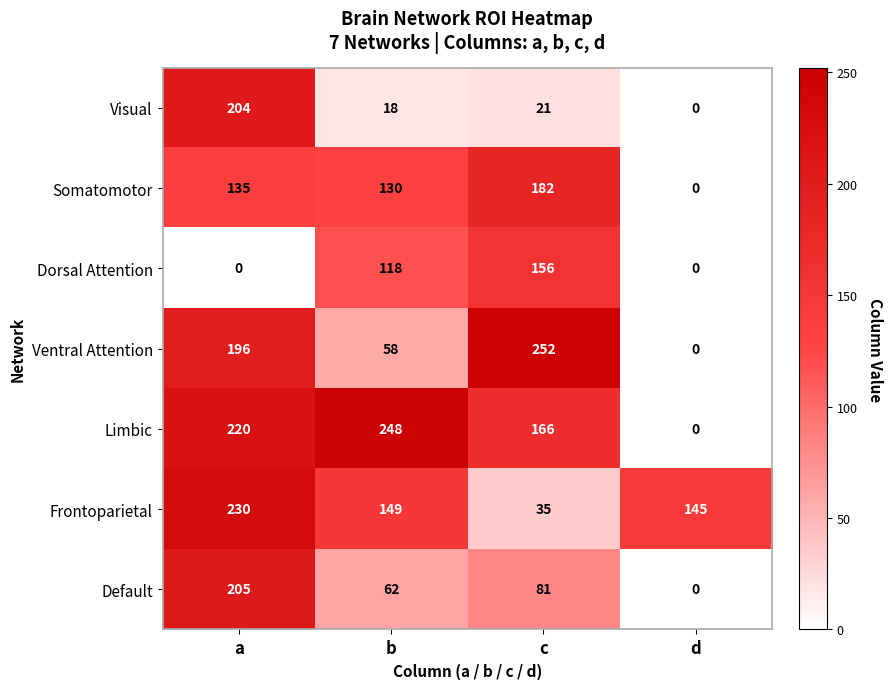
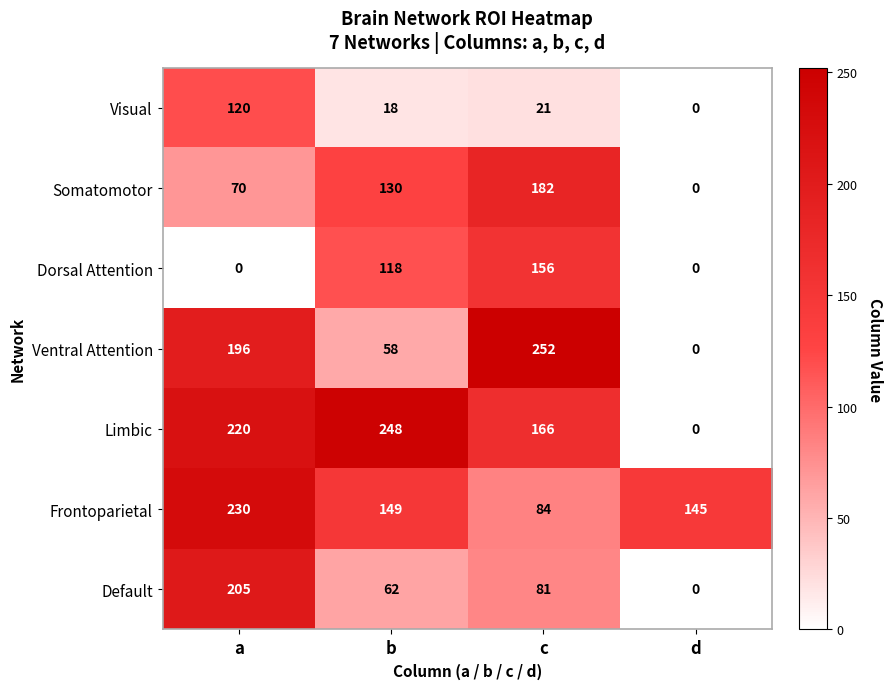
Visual, a: 204 -> 120
Somatomotor, a: 135 -> 70
Frontoparietal, c: 35 -> 84
